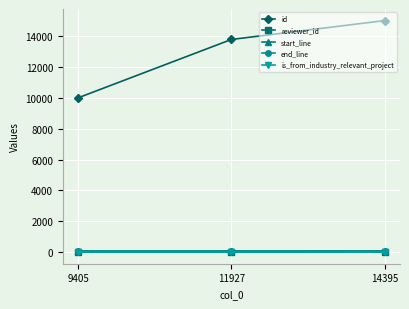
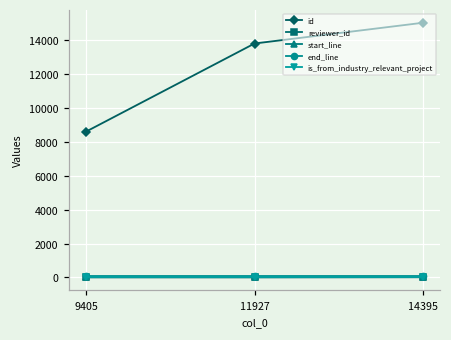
id, 9405: 10000 -> 8600
